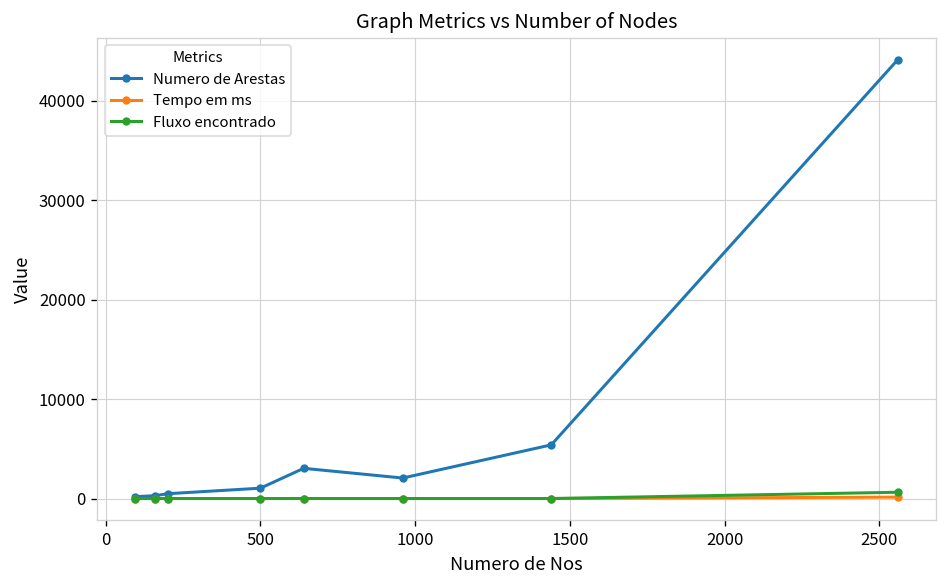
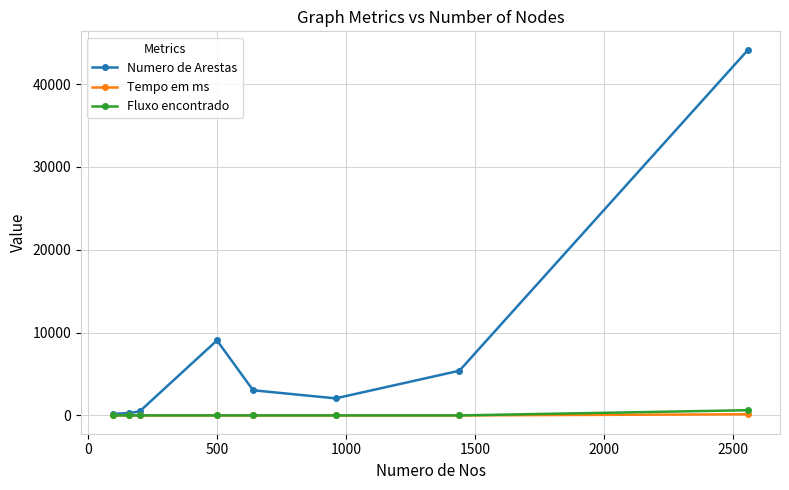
Numero de Arestas, 500: 1000 -> 9000
